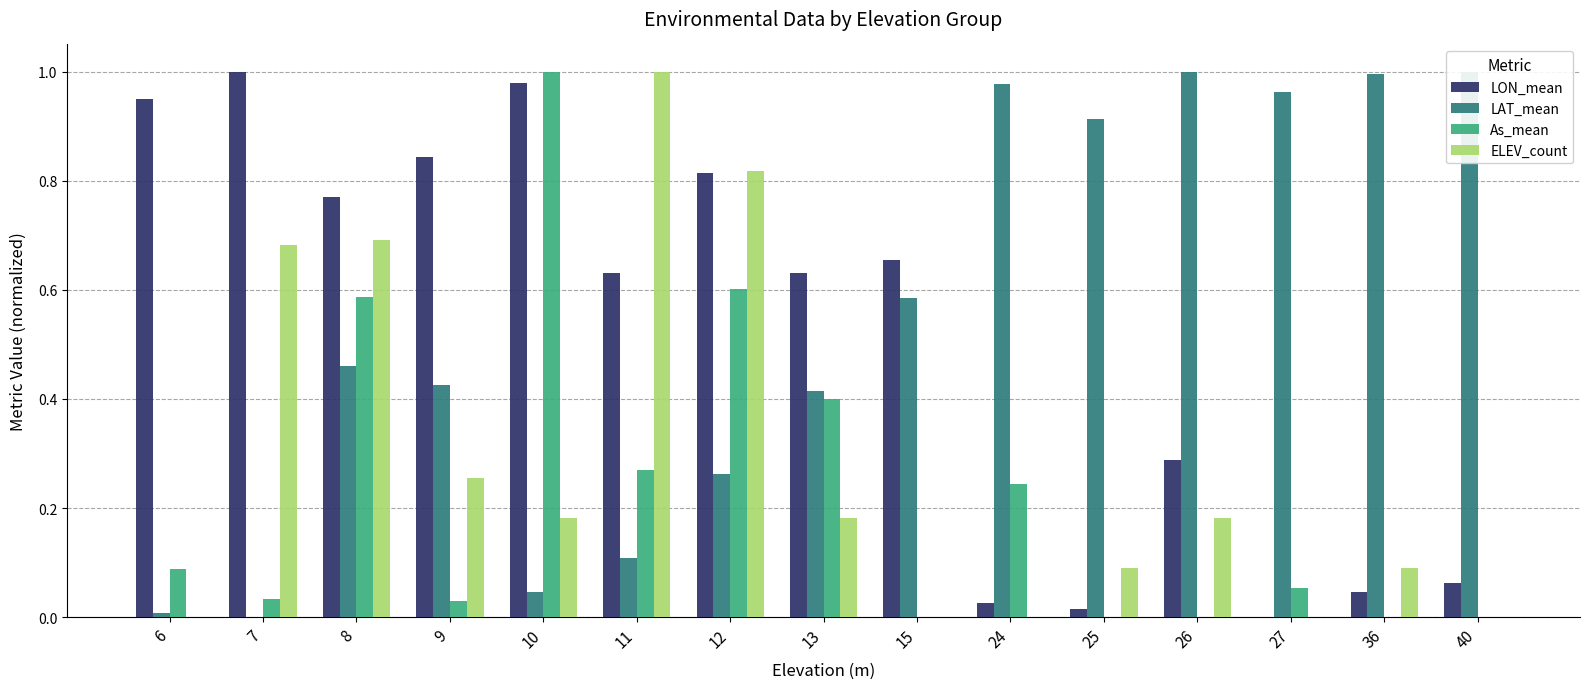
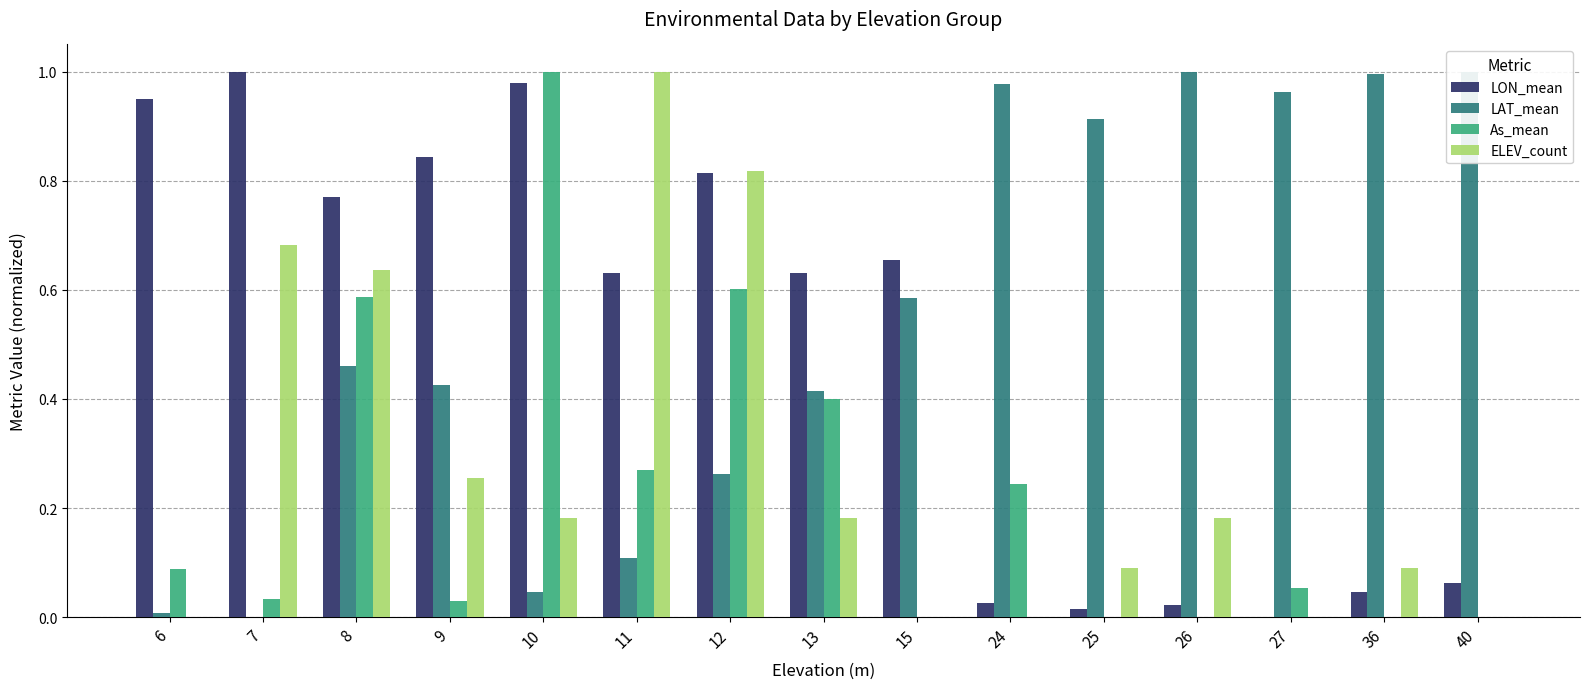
ELEV_count, 8: 0.69 -> 0.64
LON_mean, 26: 0.29 -> 0.02
